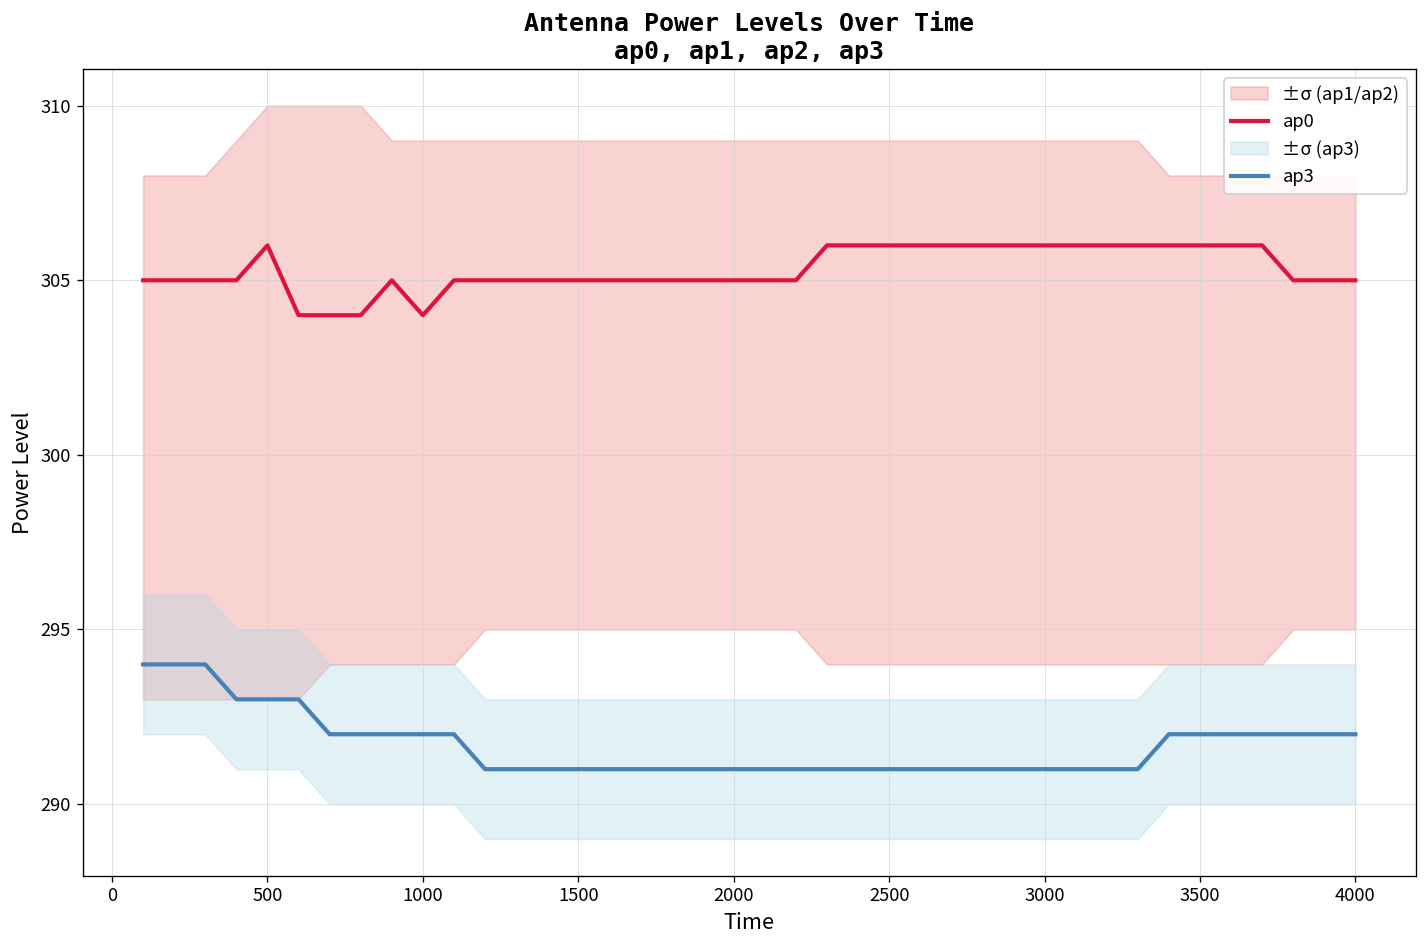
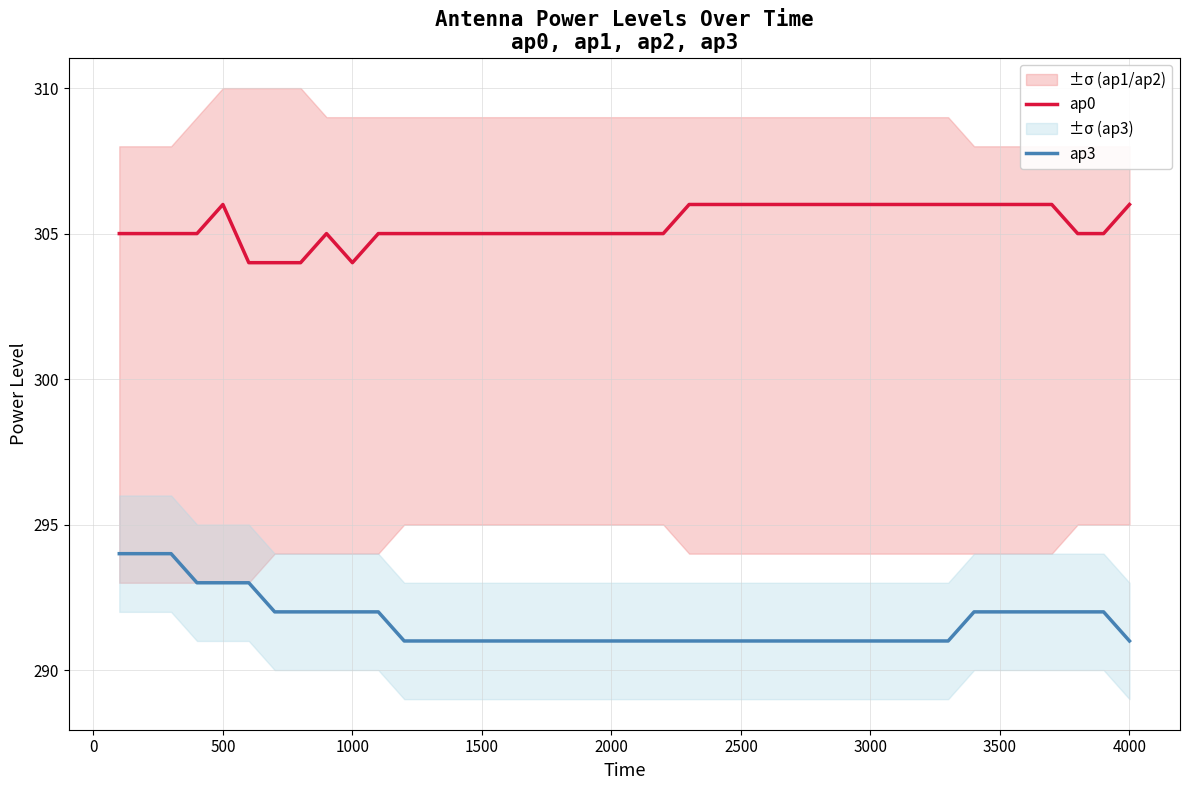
ap0, 4000: 305 -> 306
ap3, 4000: 292 -> 291
